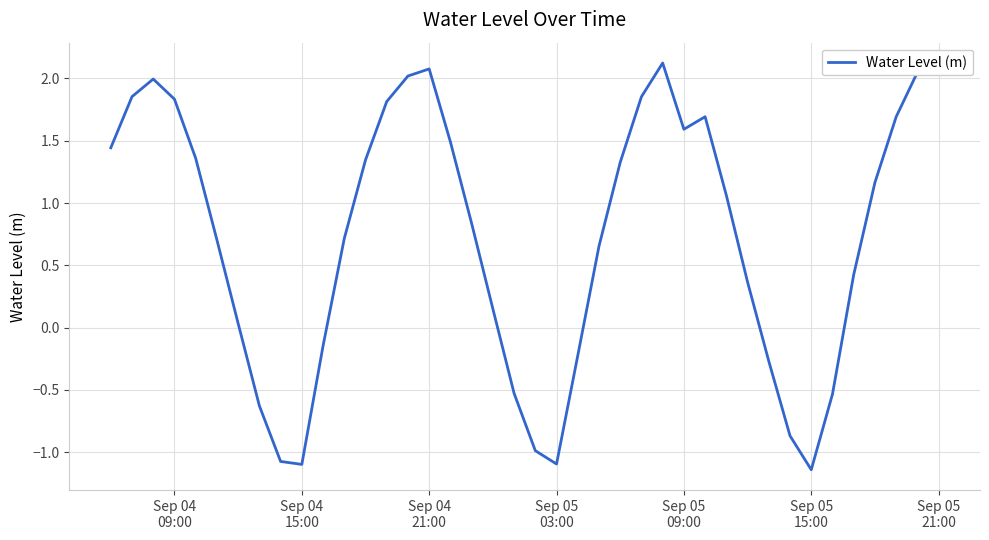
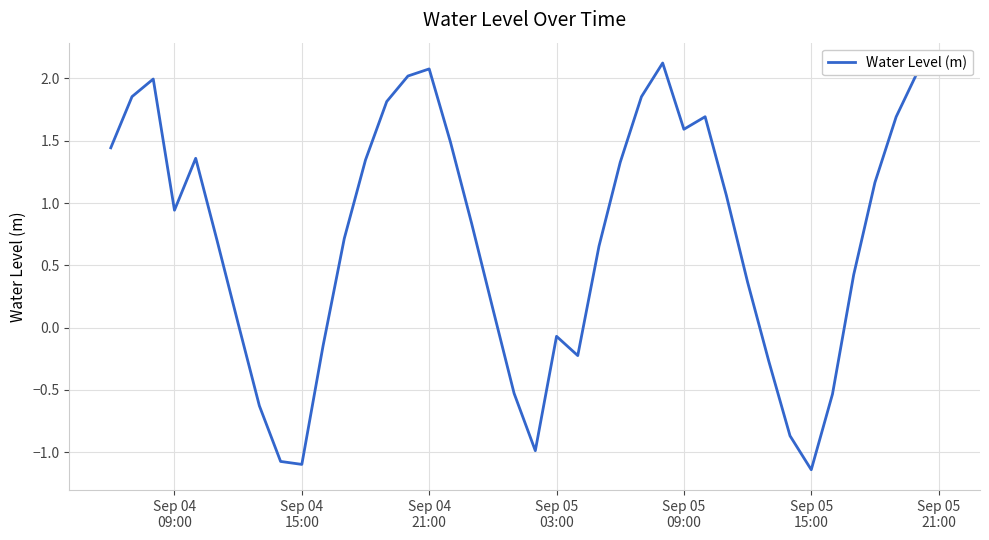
Sep 04 09:00: 1.83 -> 0.94
Sep 05 03:00: -1.09 -> -0.07
